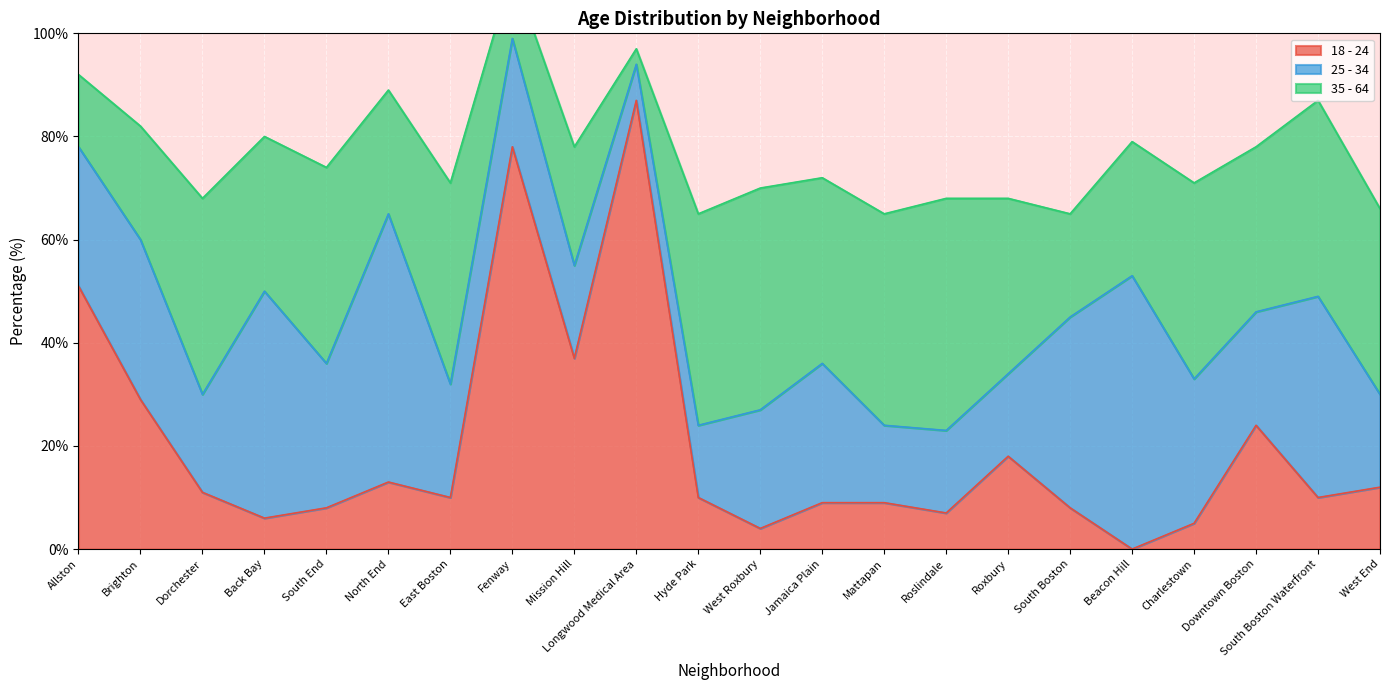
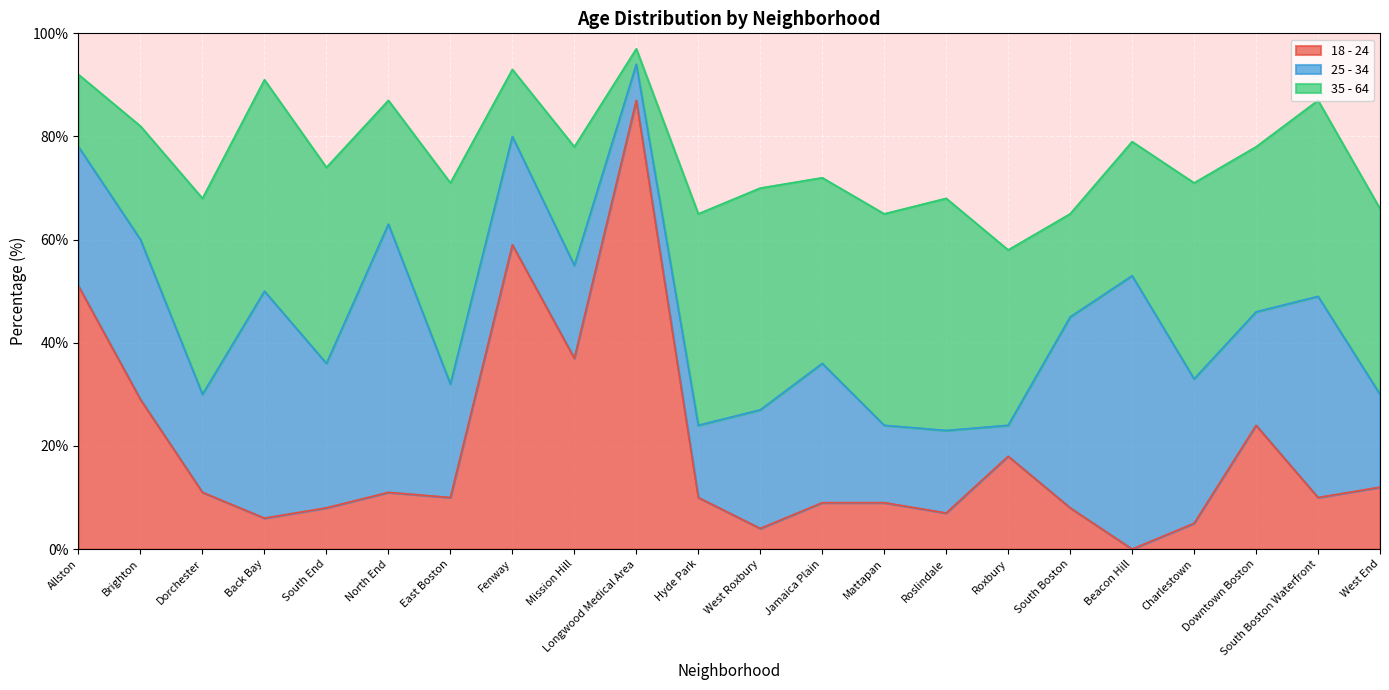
35 - 64, Back Bay: 30% -> 41%
18 - 24, North End: 13% -> 11%
18 - 24, Fenway: 78% -> 59%
25 - 34, Roxbury: 16% -> 6%
